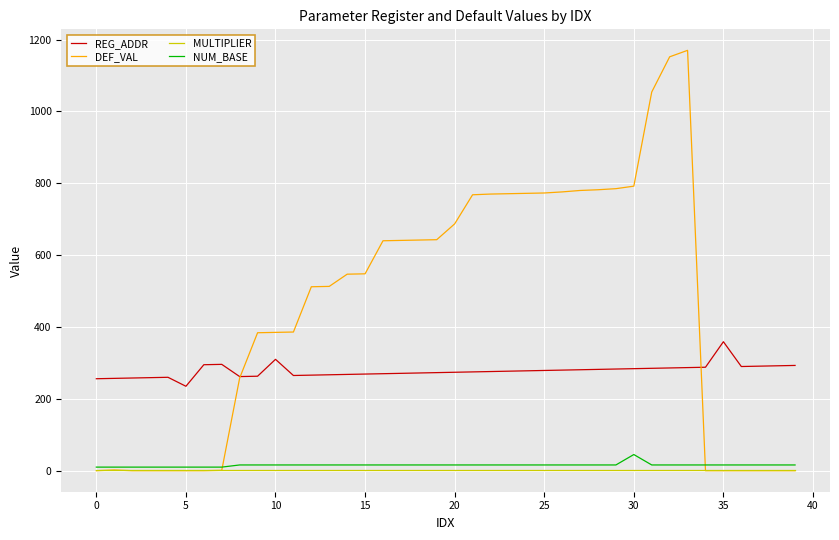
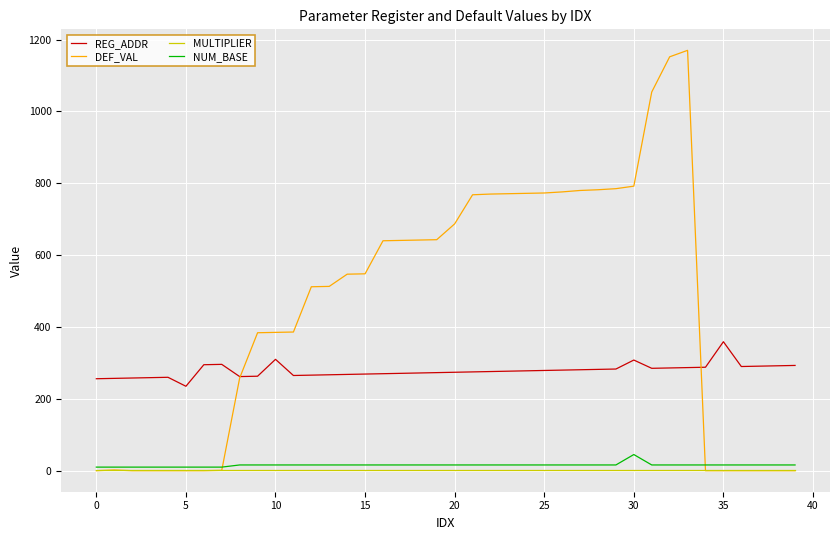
REG_ADDR, 30: 280 -> 310
